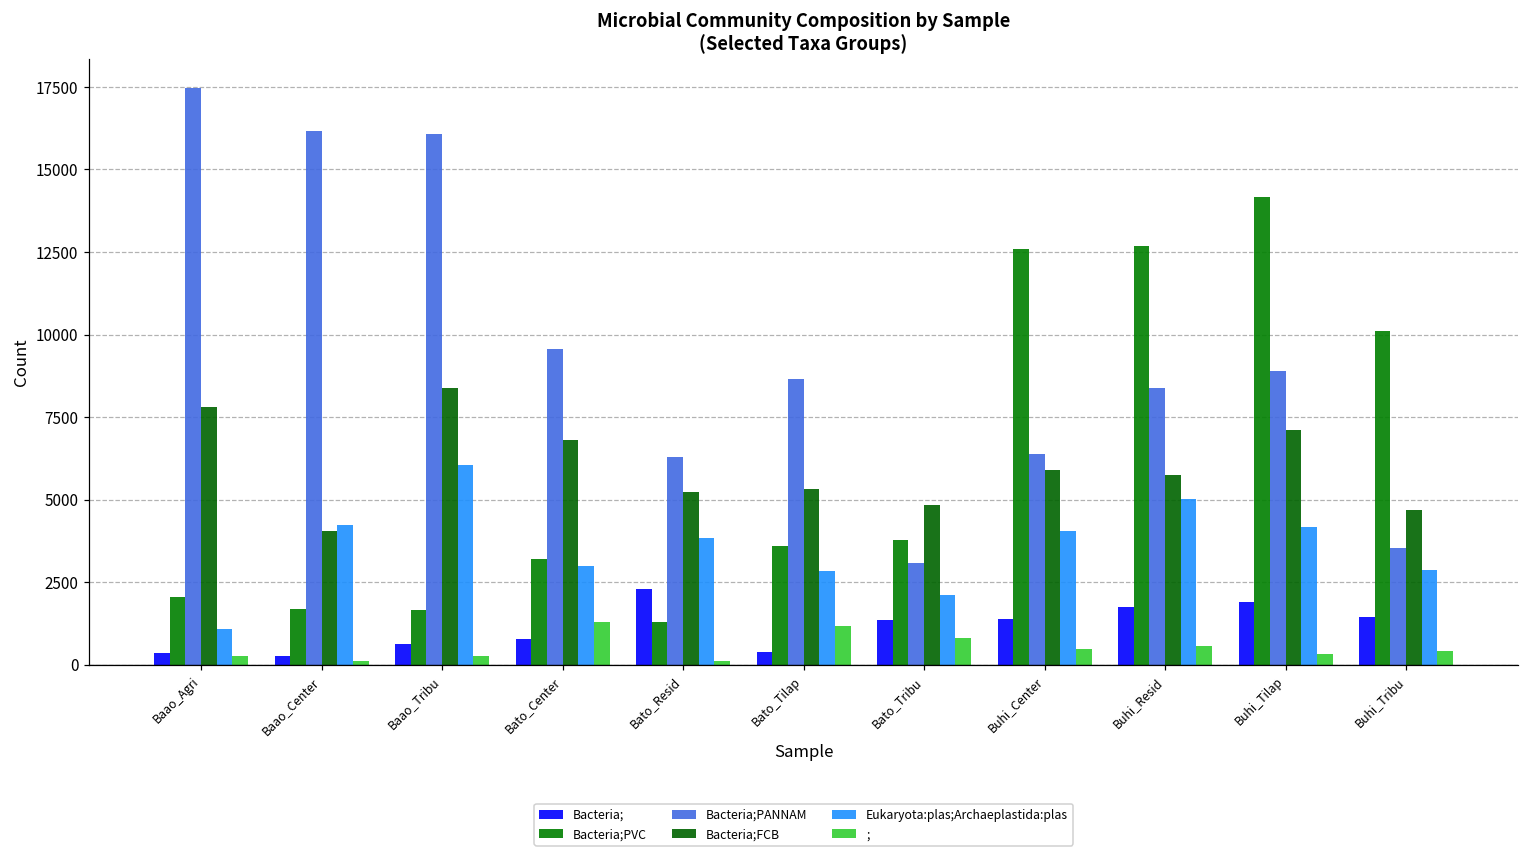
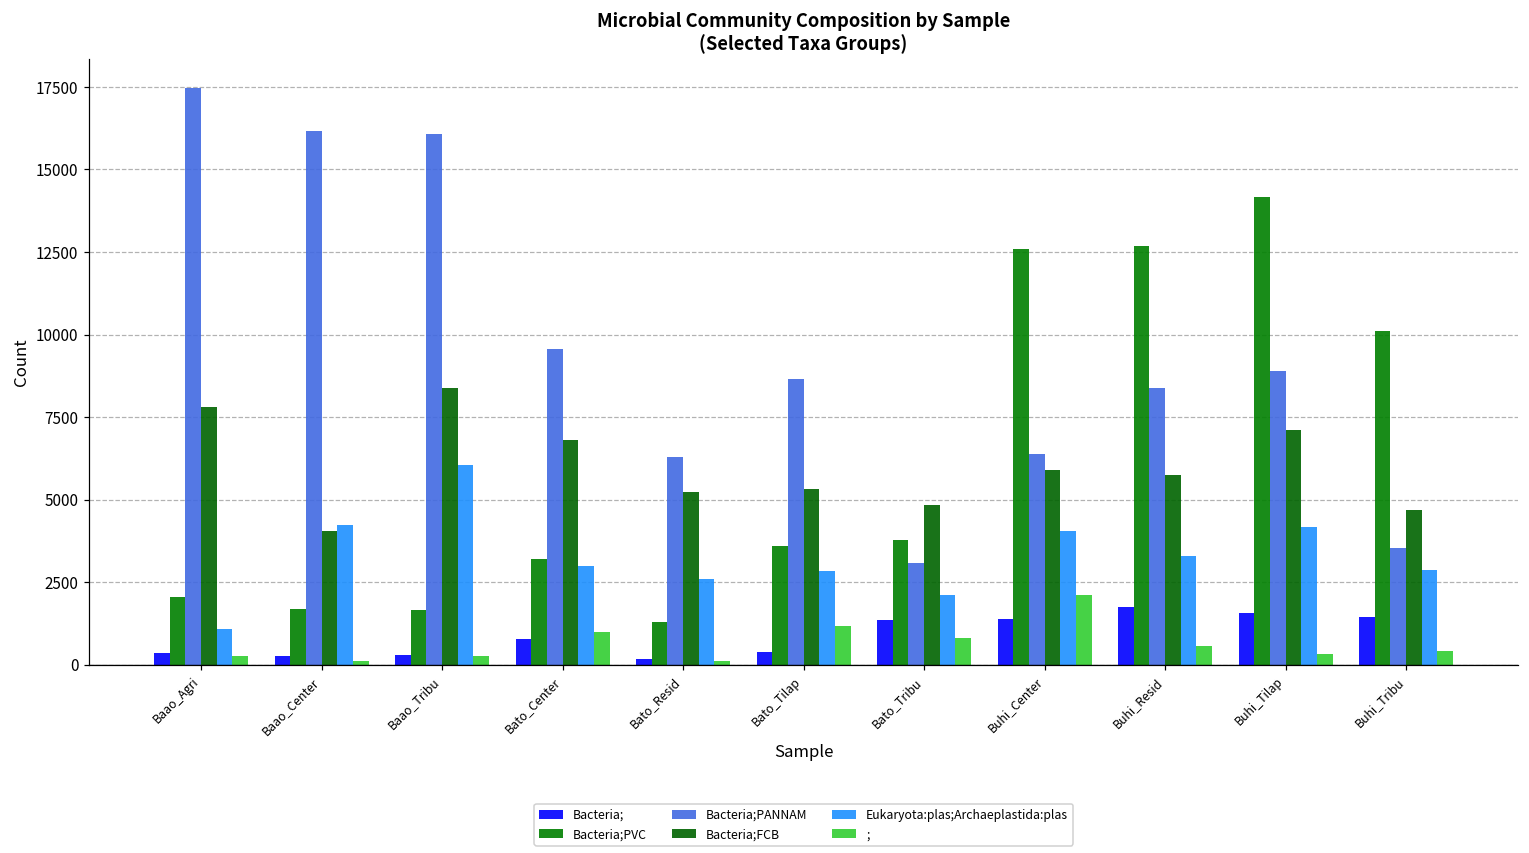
Bacteria;, Baao_Tribu: 600 -> 300
;, Bato_Center: 1300 -> 1000
Bacteria;, Bato_Resid: 2300 -> 200
Eukaryota:plas;Archaeplastida:plas, Bato_Resid: 3800 -> 2600
;, Buhi_Center: 500 -> 2100
Eukaryota:plas;Archaeplastida:plas, Buhi_Resid: 5000 -> 3300
Bacteria;, Buhi_Tilap: 1900 -> 1600
